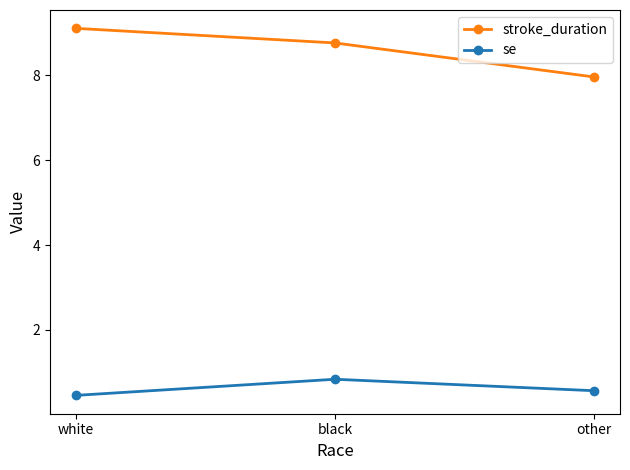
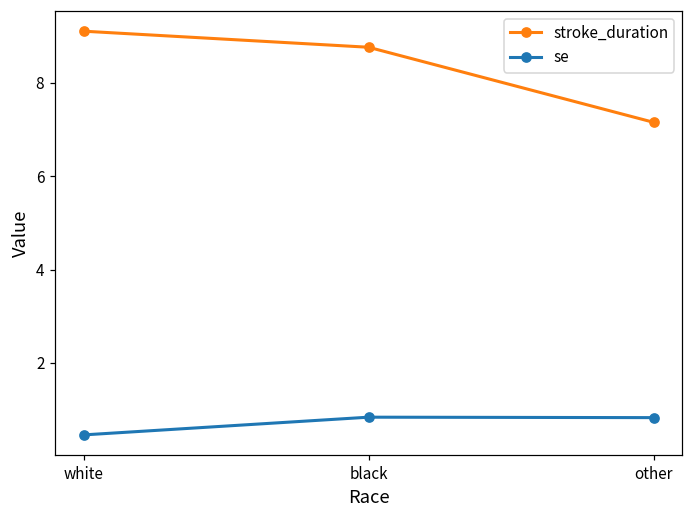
stroke_duration, other: 8.0 -> 7.2
se, other: 0.6 -> 0.8
